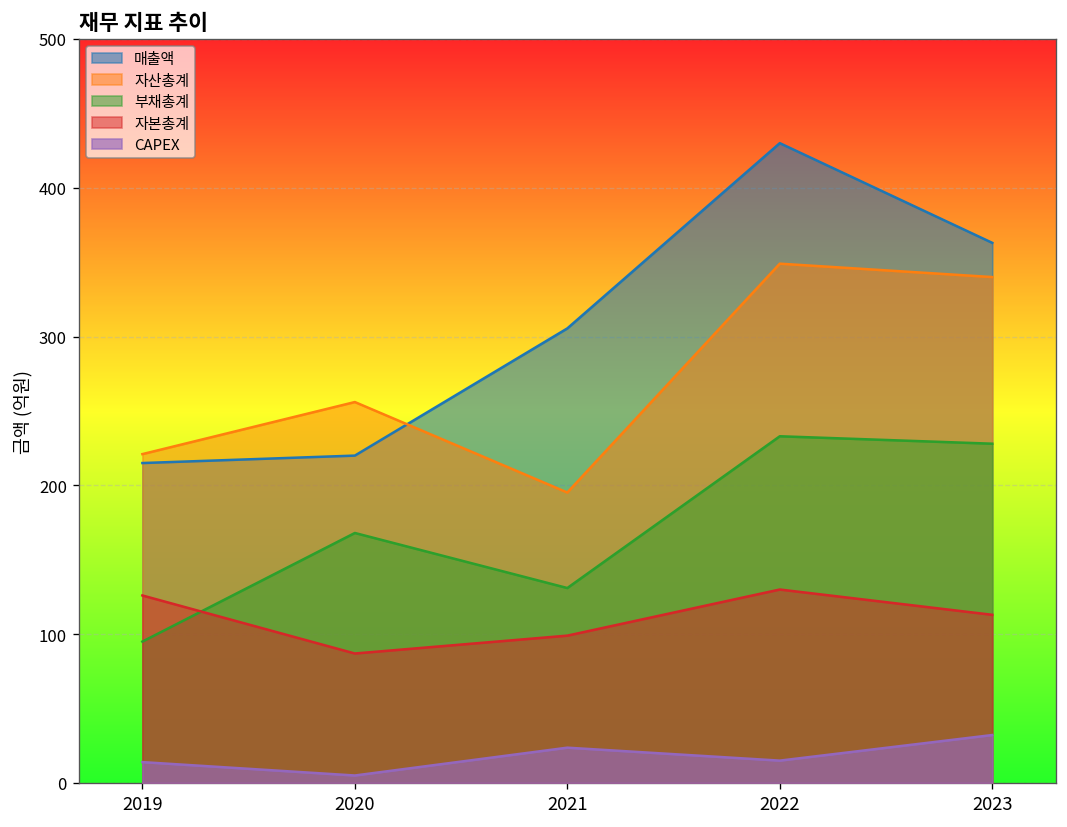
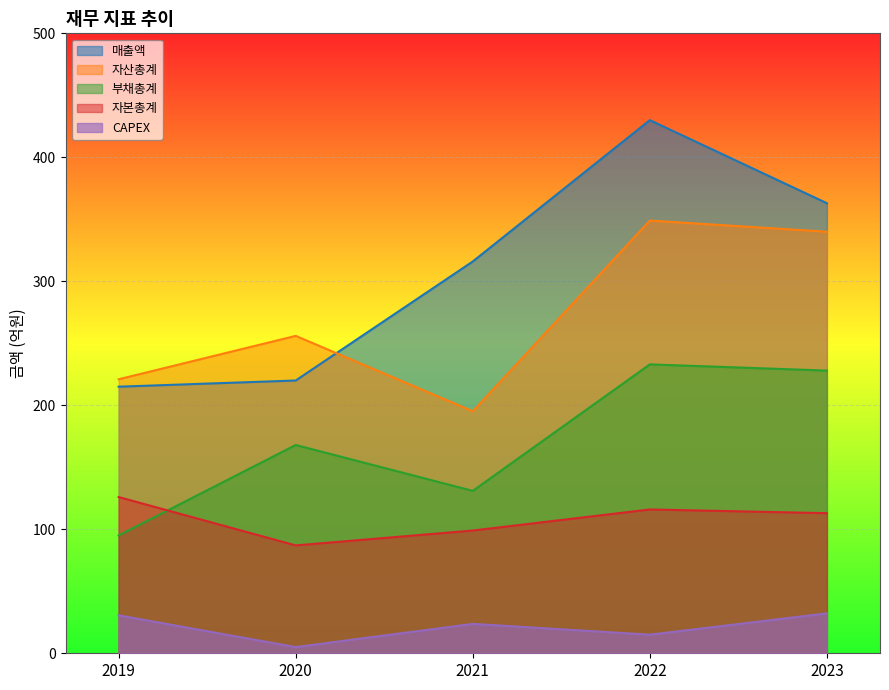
CAPEX, 2019: 14 -> 31
매출액, 2021: 306 -> 316
자본총계, 2022: 130 -> 116
